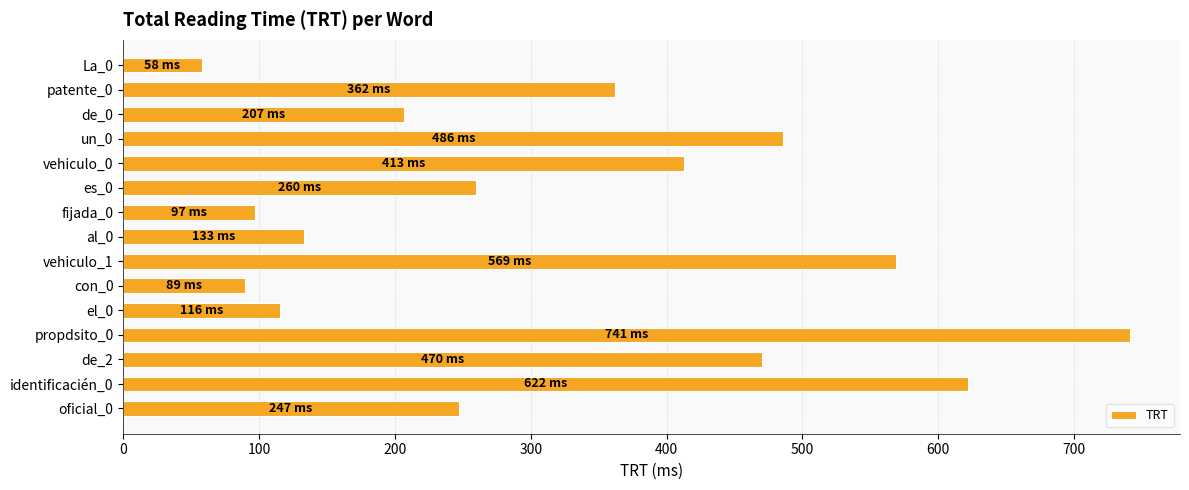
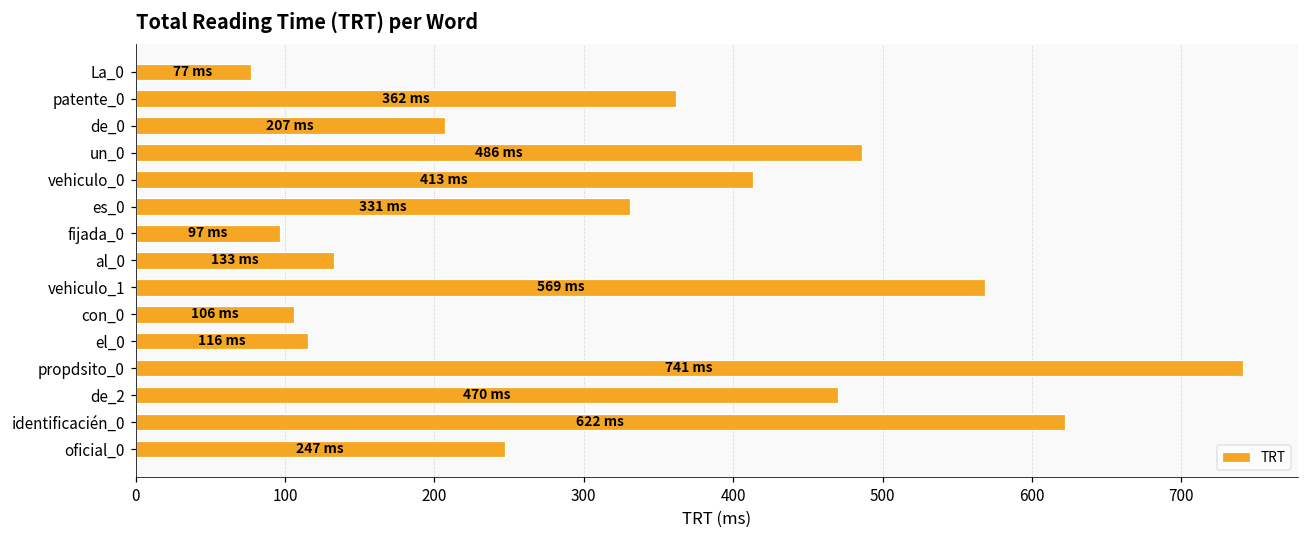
La_0: 58 -> 77
es_0: 260 -> 331
con_0: 89 -> 106
